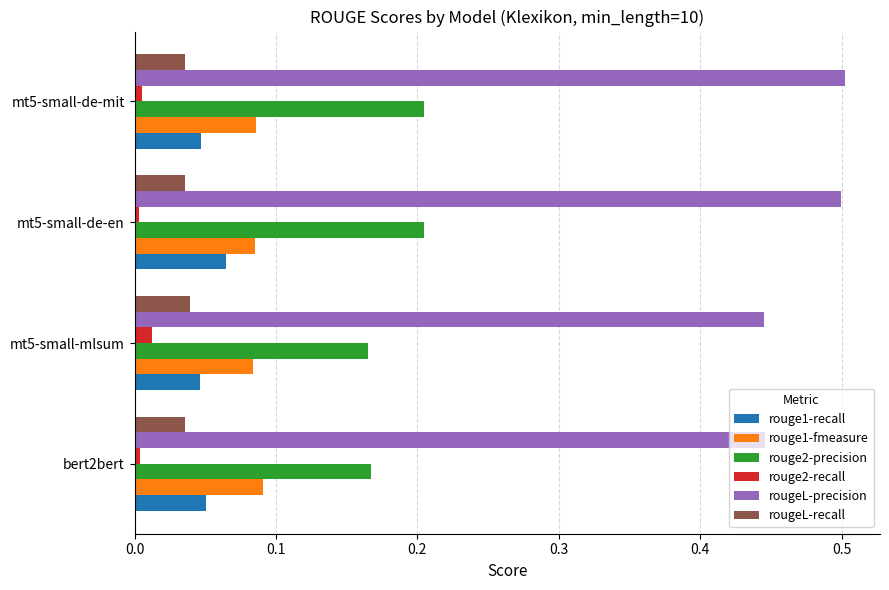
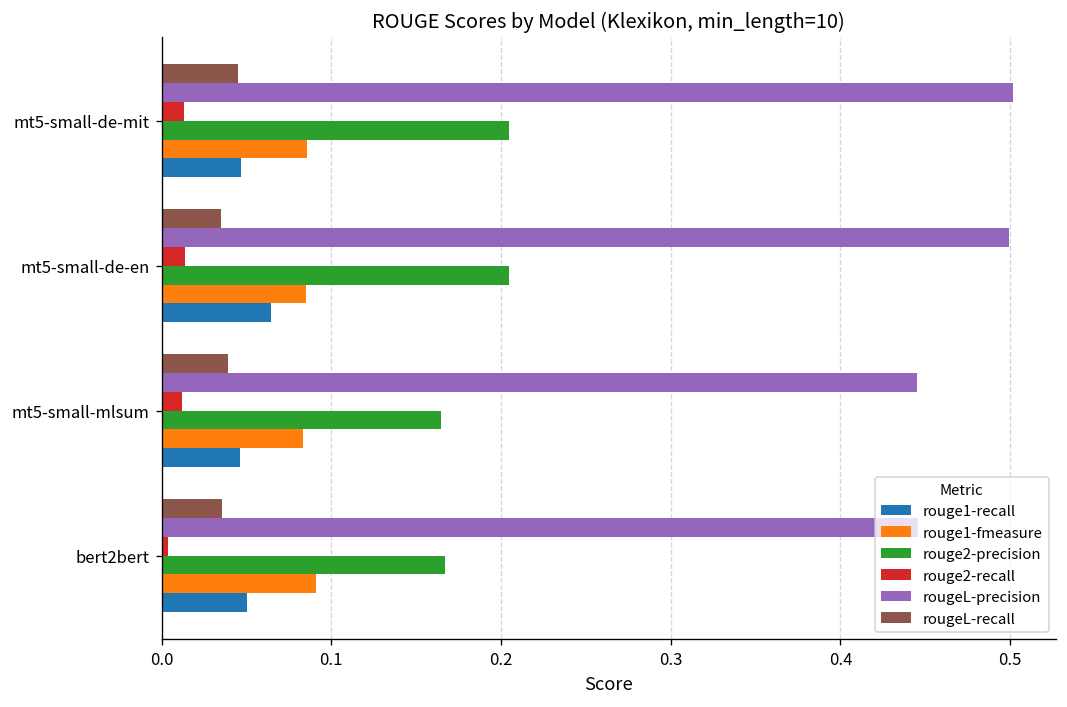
rougeL-recall, mt5-small-de-mit: 0.035 -> 0.045
rouge2-recall, mt5-small-de-mit: 0.005 -> 0.014
rouge2-recall, mt5-small-de-en: 0.003 -> 0.014
